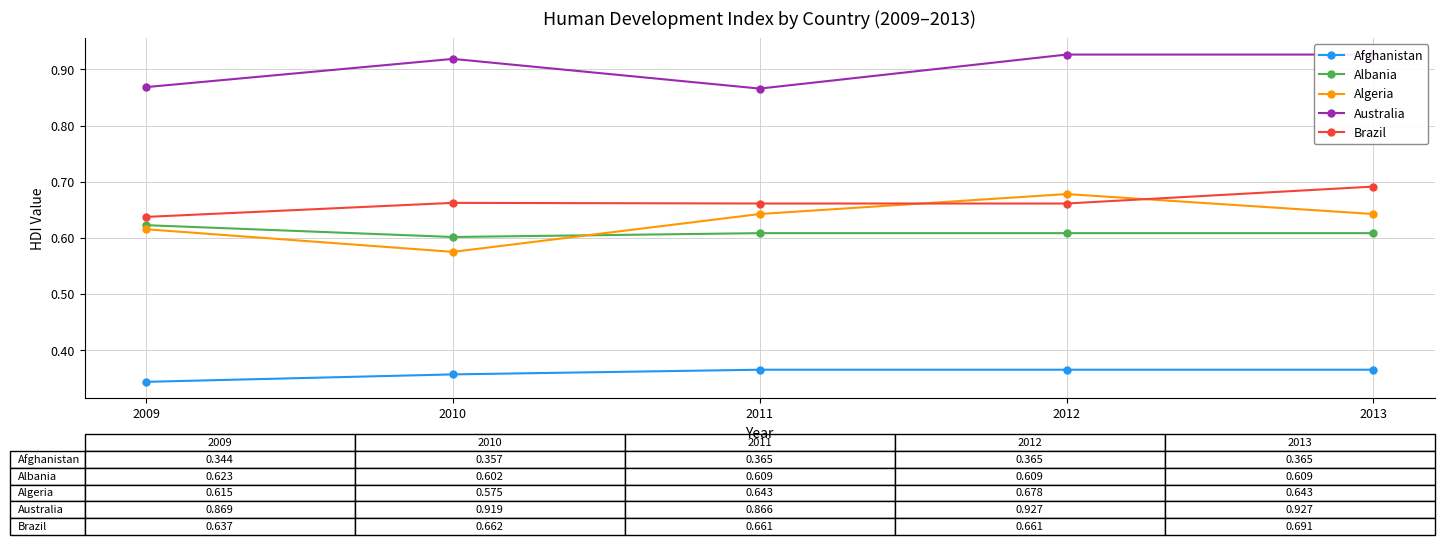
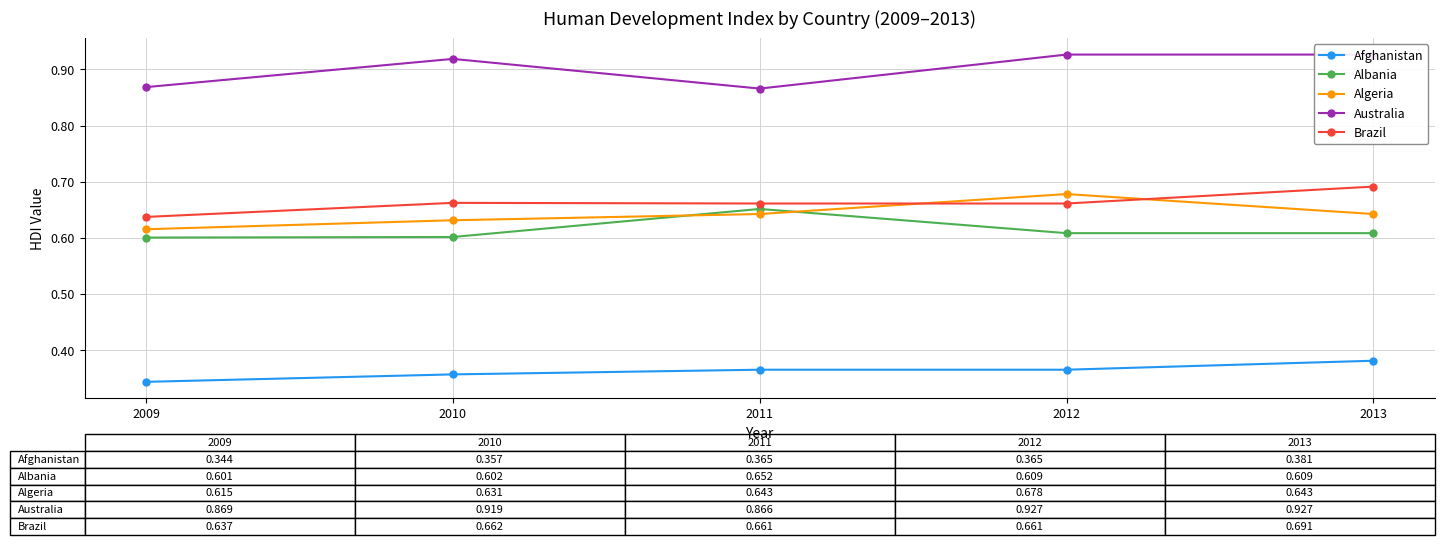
Albania, 2009: 0.623 -> 0.601
Algeria, 2010: 0.575 -> 0.631
Albania, 2011: 0.609 -> 0.652
Afghanistan, 2013: 0.365 -> 0.381
